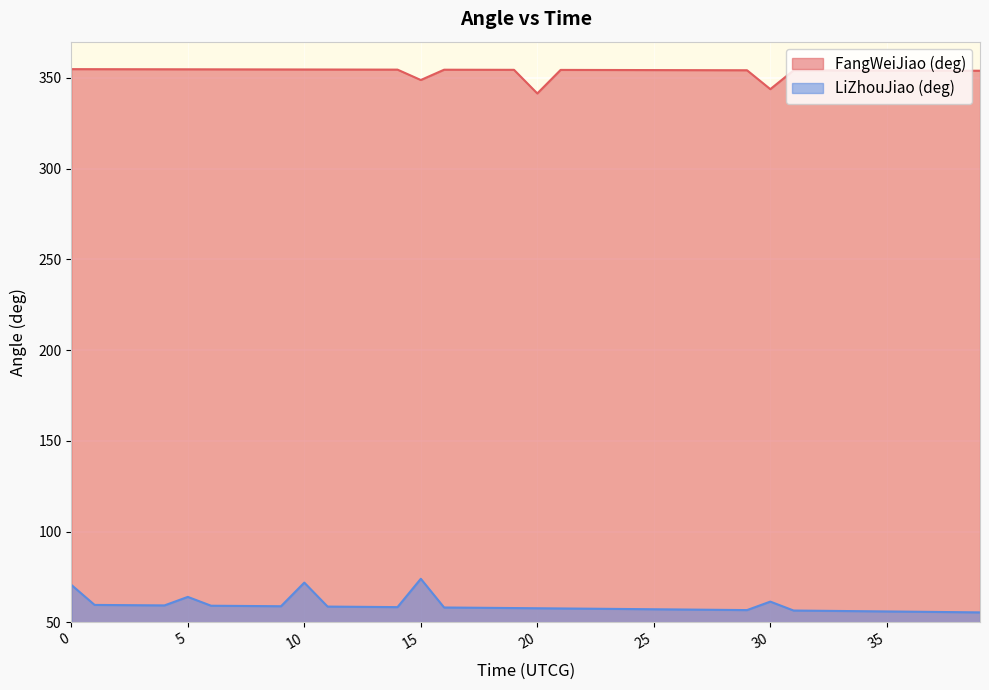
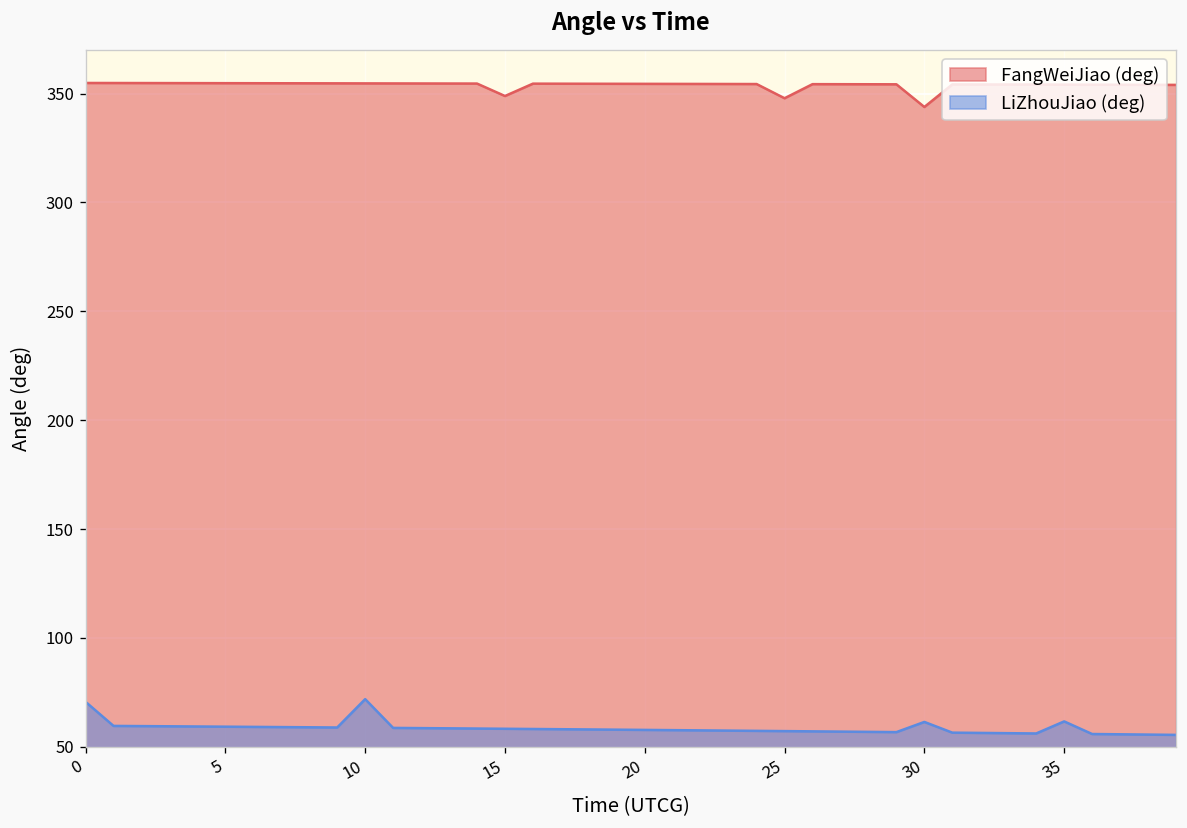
LiZhouJiao (deg), 5: 64 -> 59
LiZhouJiao (deg), 15: 74 -> 58
FangWeiJiao (deg), 20: 341 -> 354
FangWeiJiao (deg), 25: 354 -> 348
LiZhouJiao (deg), 35: 56 -> 62
